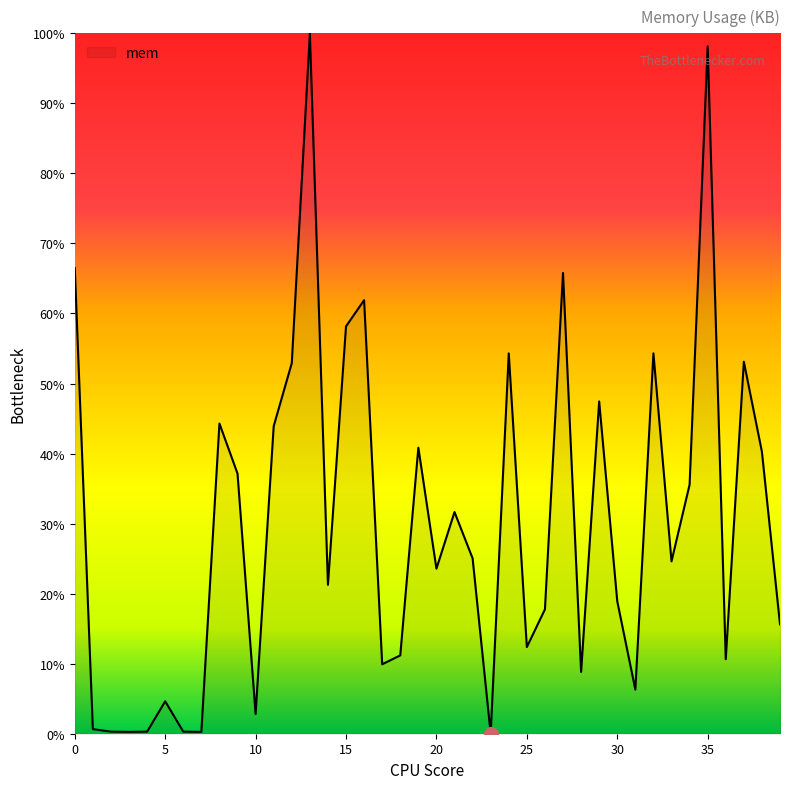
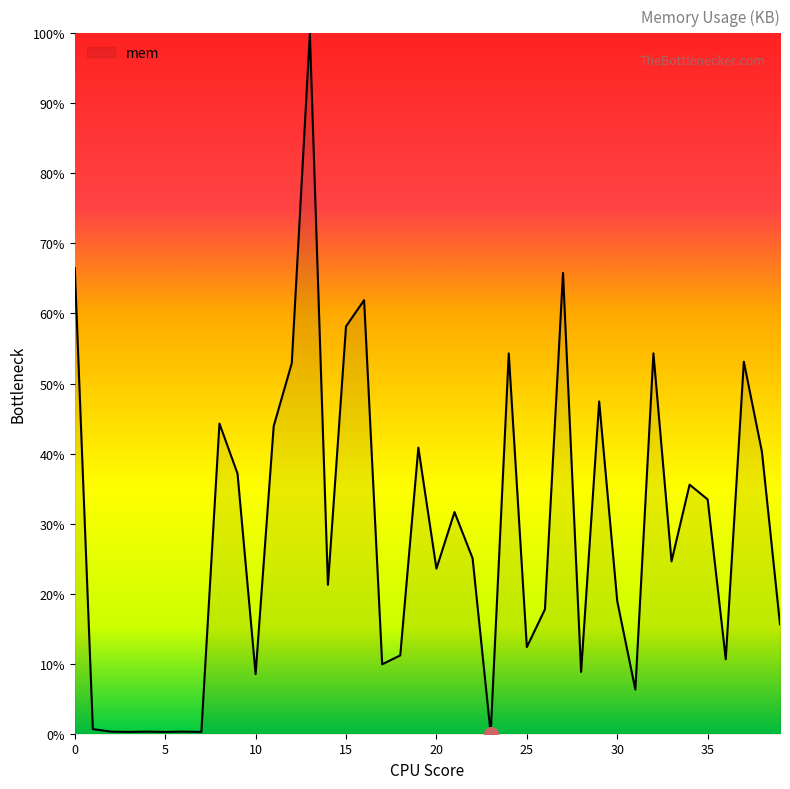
mem, 5: 5% -> 0%
mem, 10: 3% -> 9%
mem, 35: 98% -> 33%
